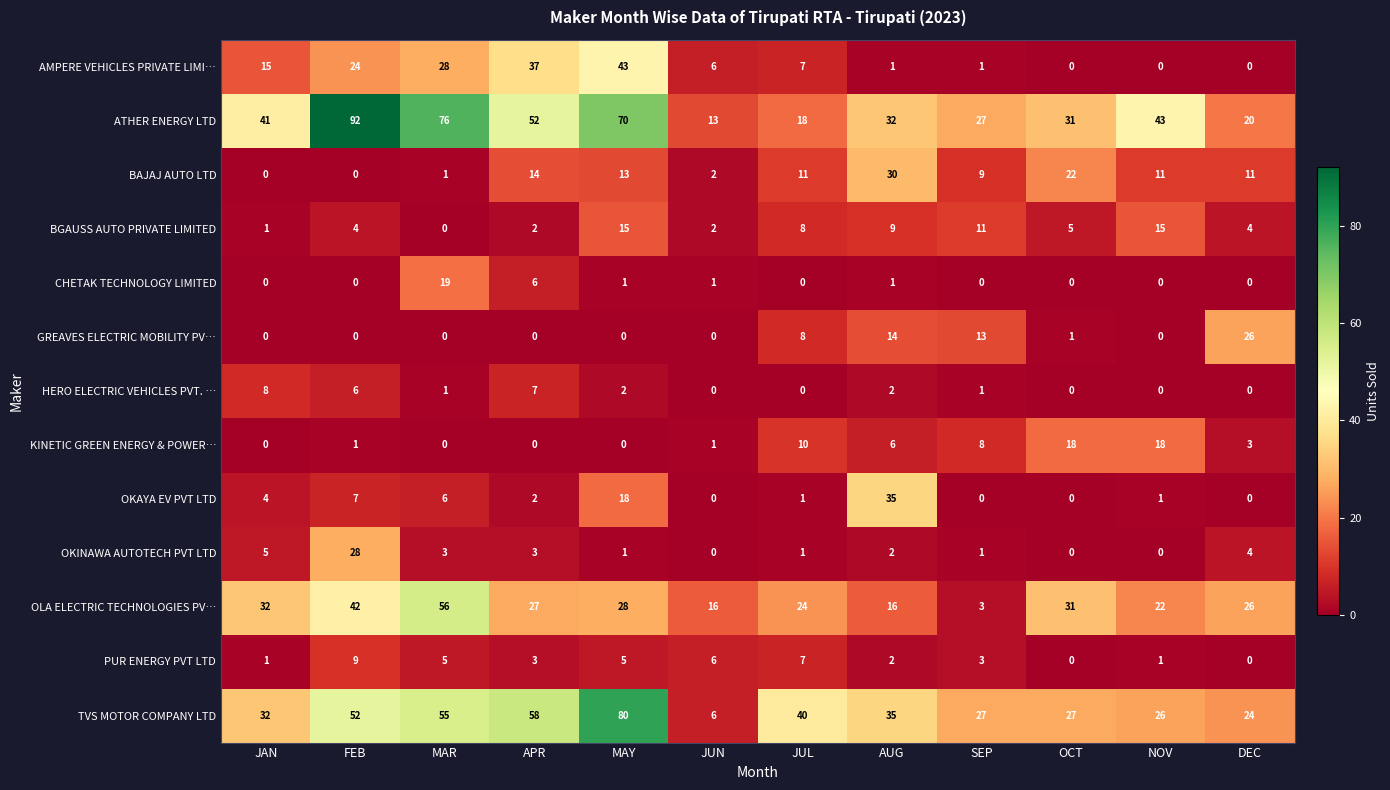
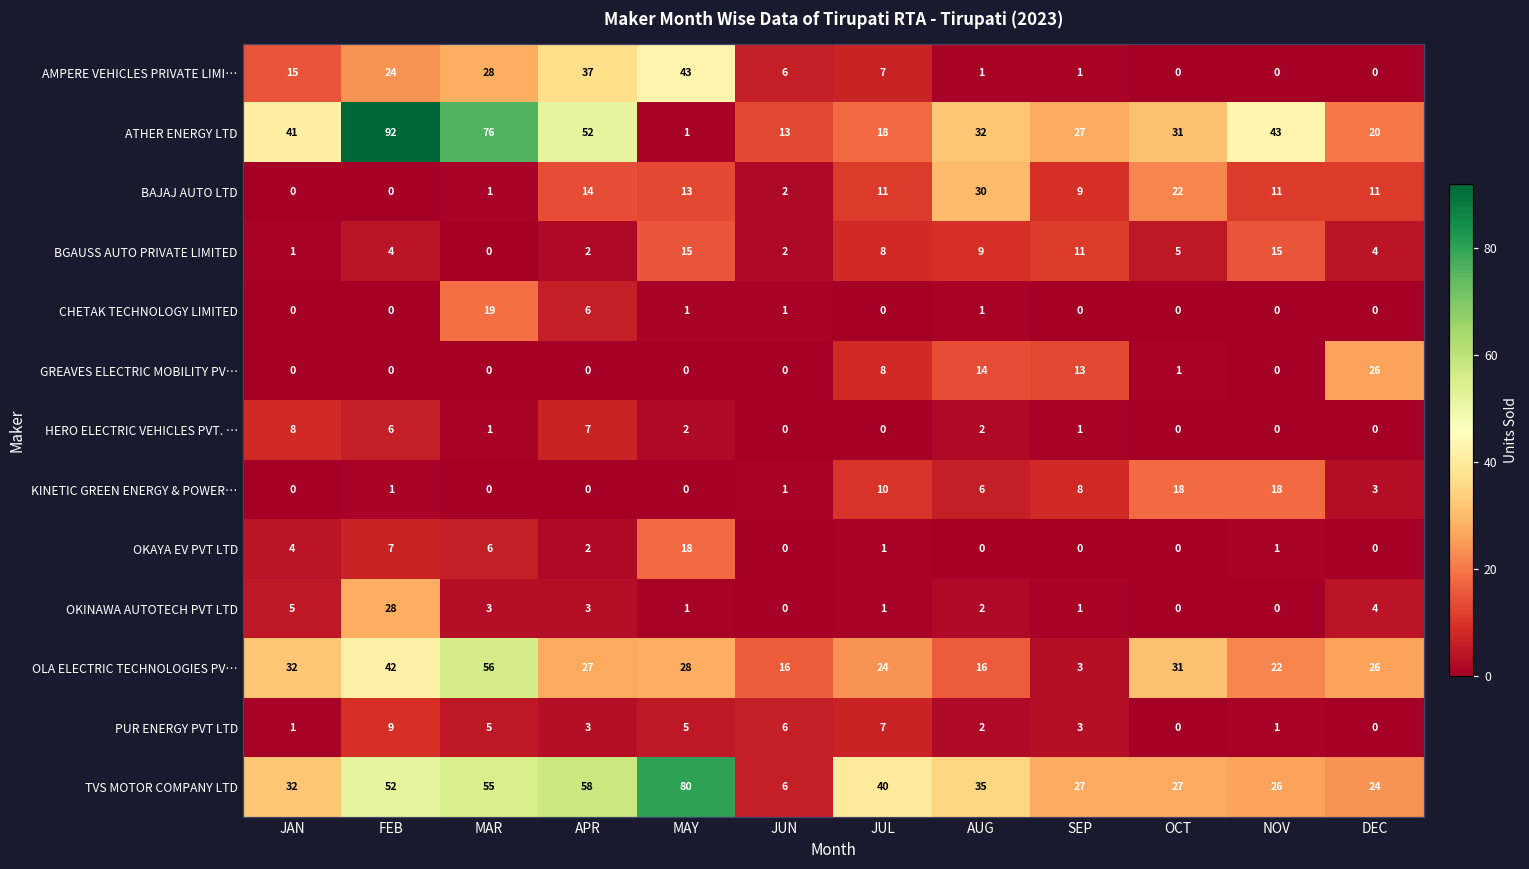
ATHER ENERGY LTD, MAY: 70 -> 1
OKAYA EV PVT LTD, AUG: 35 -> 0
